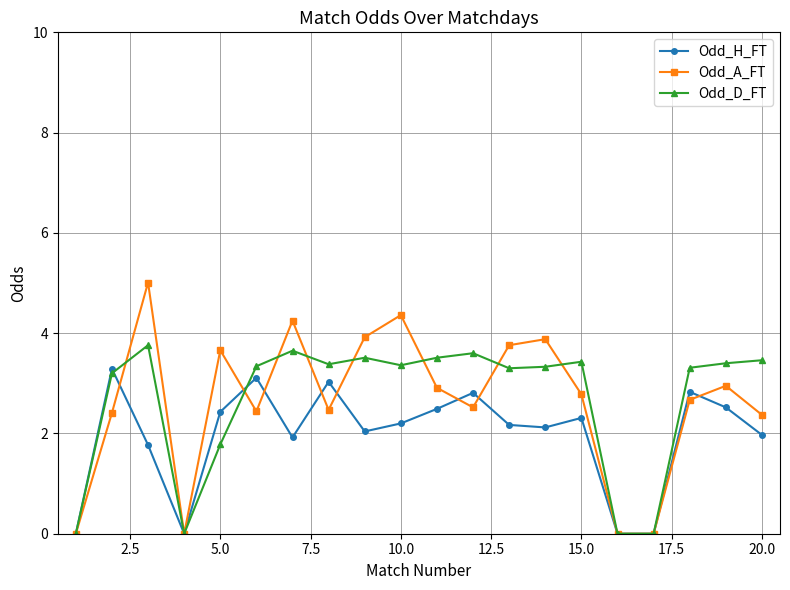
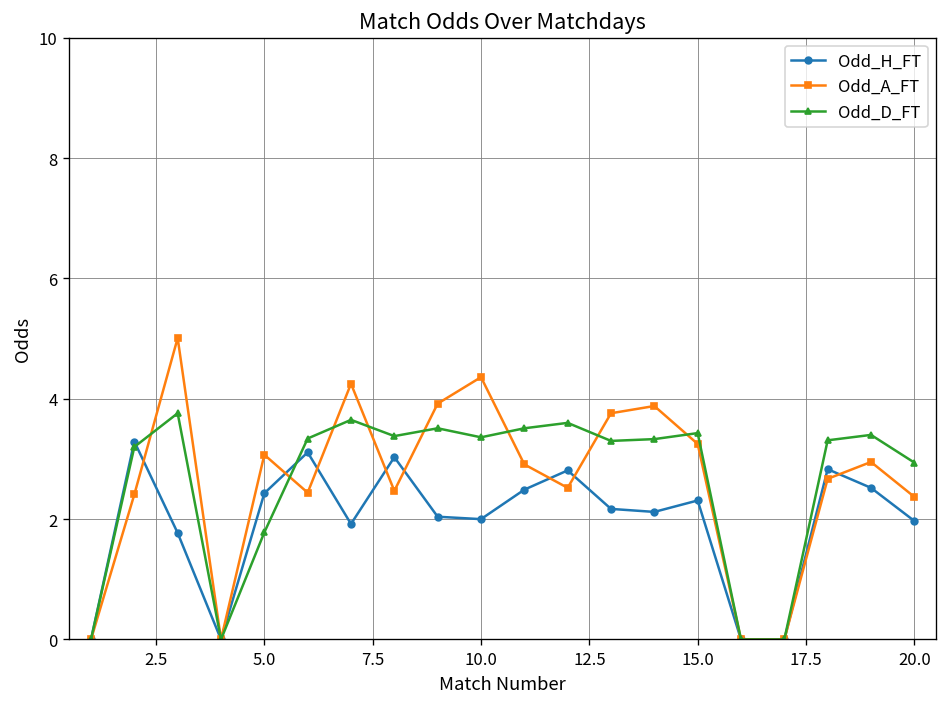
Odd_A_FT, 5.0: 3.7 -> 3.1
Odd_H_FT, 10.0: 2.2 -> 2.0
Odd_A_FT, 15.0: 2.8 -> 3.3
Odd_D_FT, 20.0: 3.5 -> 2.9
